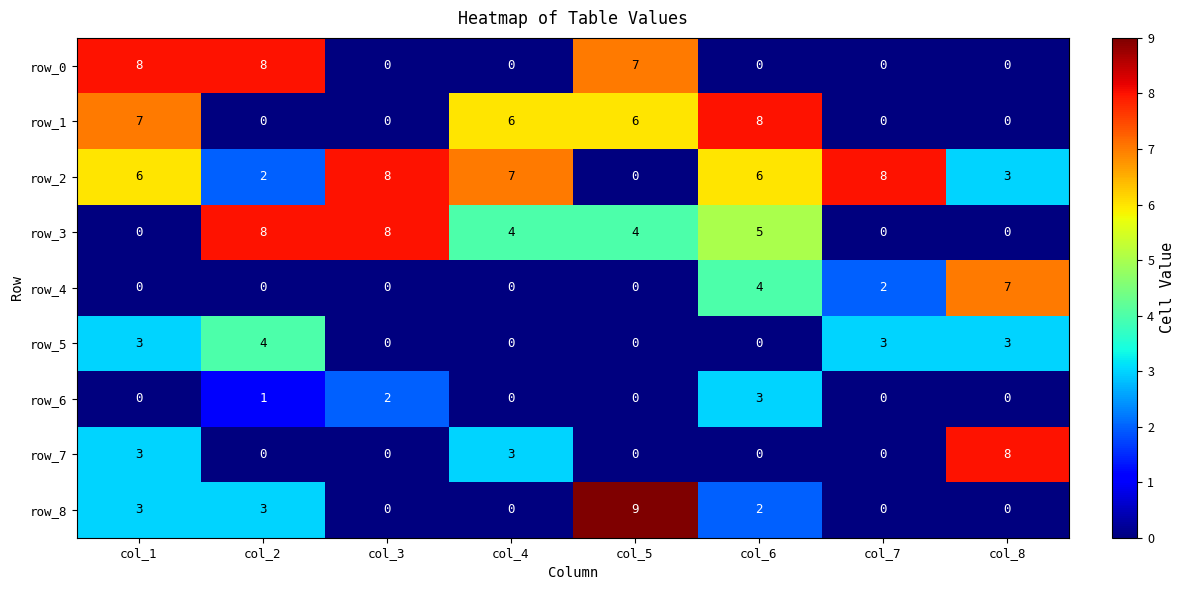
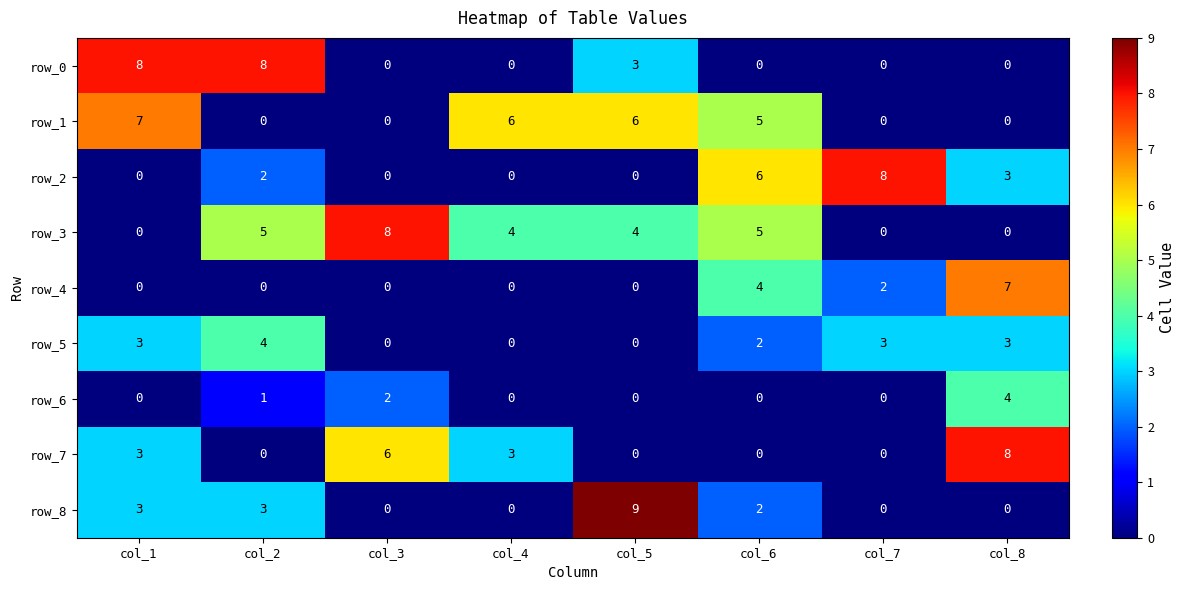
row_0, col_5: 7 -> 3
row_1, col_6: 8 -> 5
row_2, col_1: 6 -> 0
row_2, col_3: 8 -> 0
row_2, col_4: 7 -> 0
row_3, col_2: 8 -> 5
row_5, col_6: 0 -> 2
row_6, col_6: 3 -> 0
row_6, col_8: 0 -> 4
row_7, col_3: 0 -> 6
